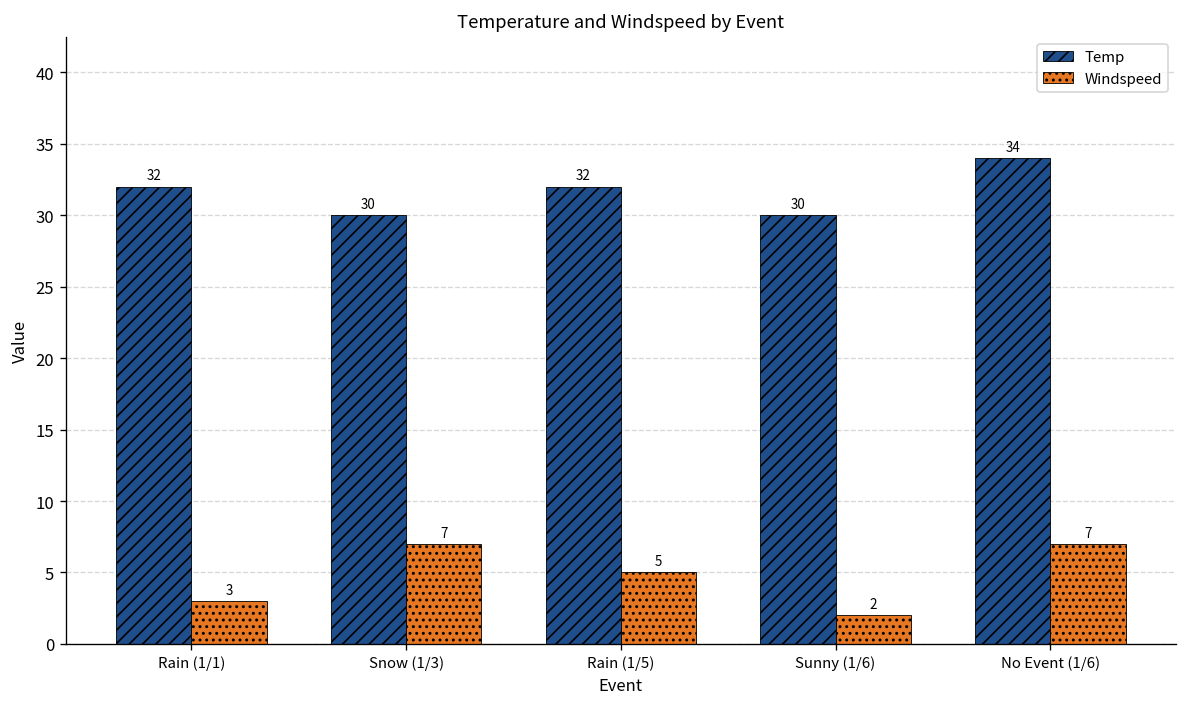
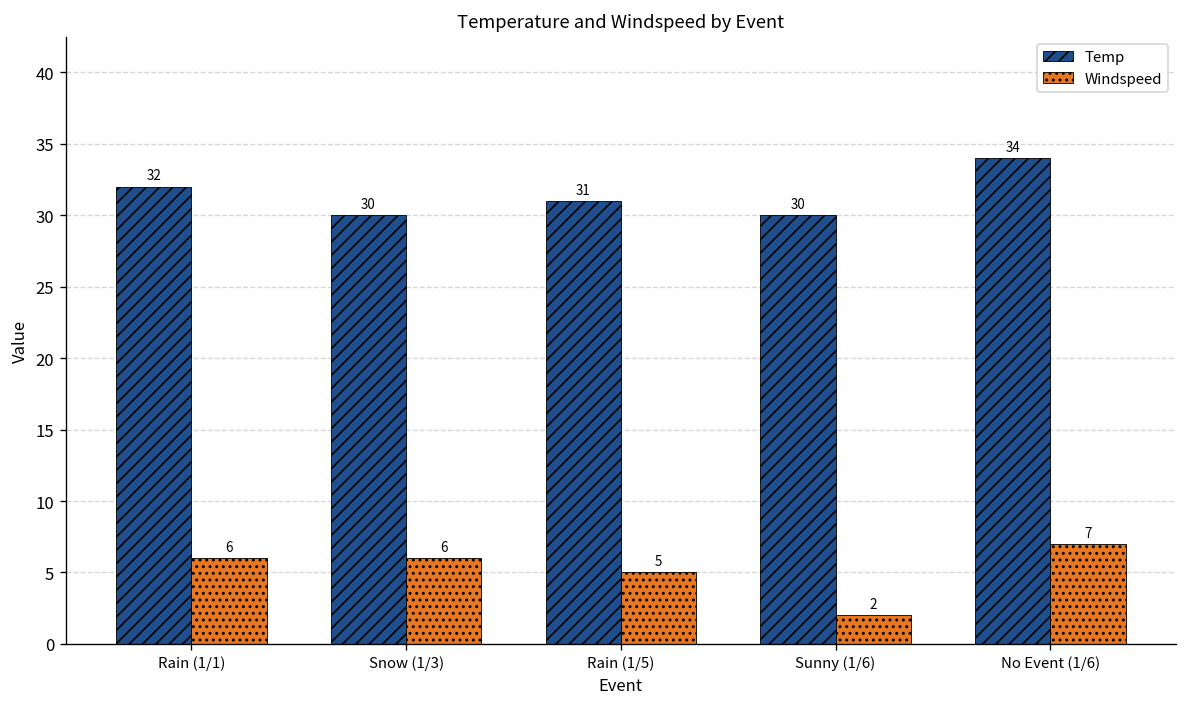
Windspeed, Rain (1/1): 3 -> 6
Windspeed, Snow (1/3): 7 -> 6
Temp, Rain (1/5): 32 -> 31
